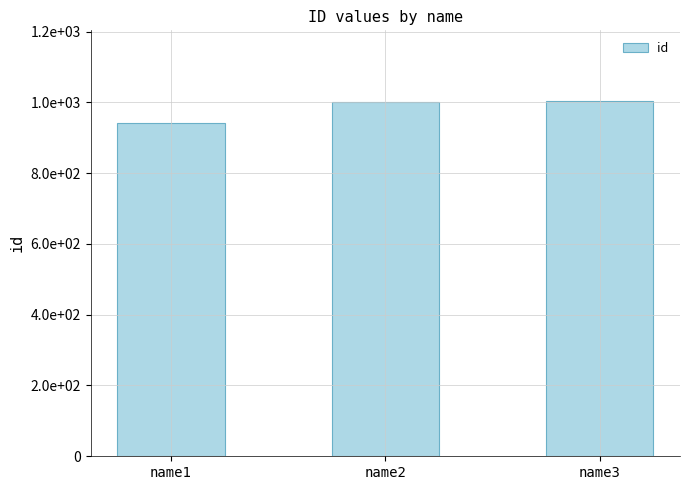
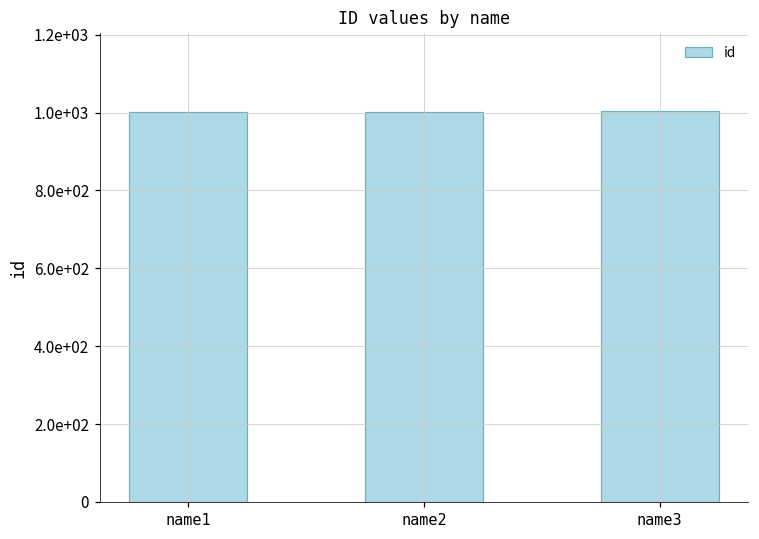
name1: 940 -> 1000
